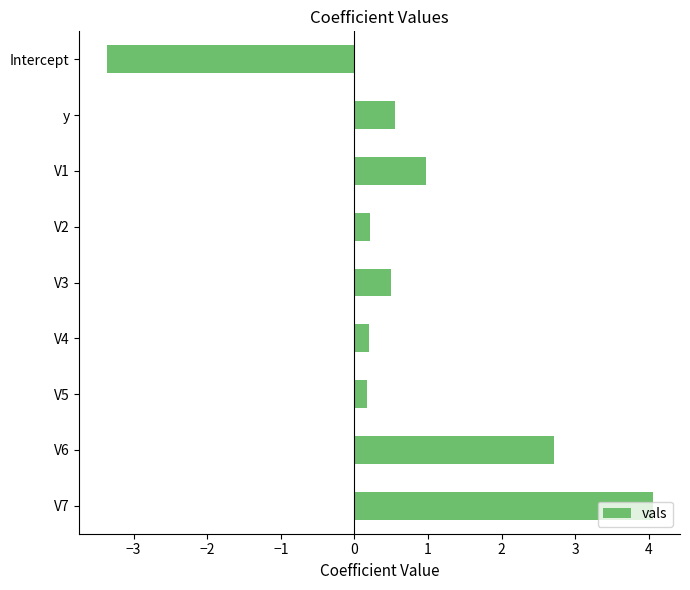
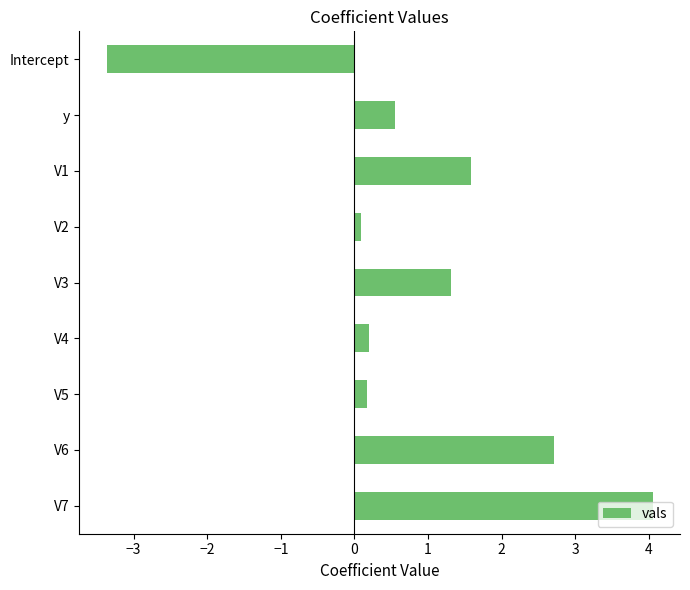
V1: 1.0 -> 1.6
V2: 0.2 -> 0.1
V3: 0.5 -> 1.3
